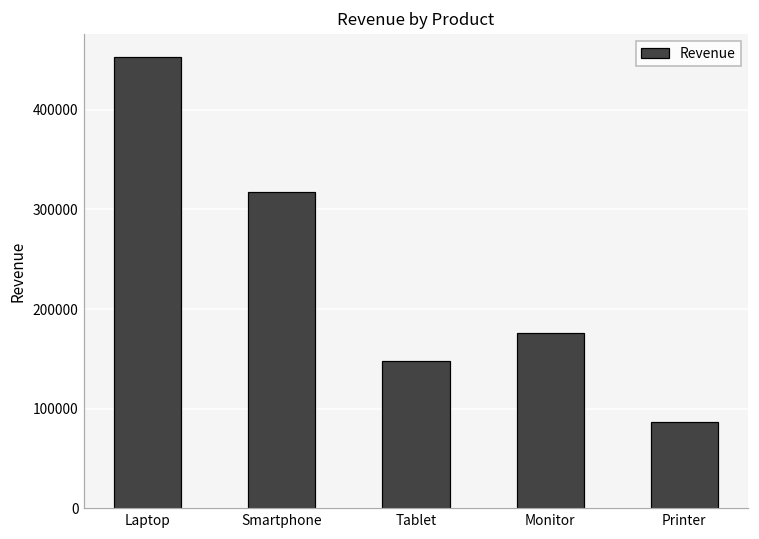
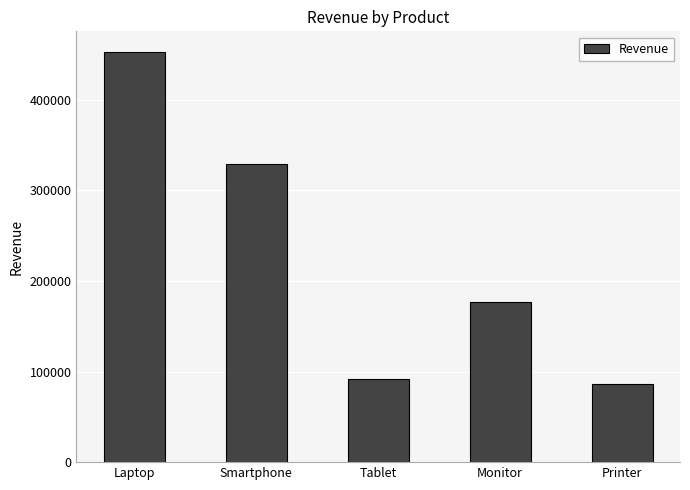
Smartphone: 320000 -> 330000
Tablet: 150000 -> 90000
